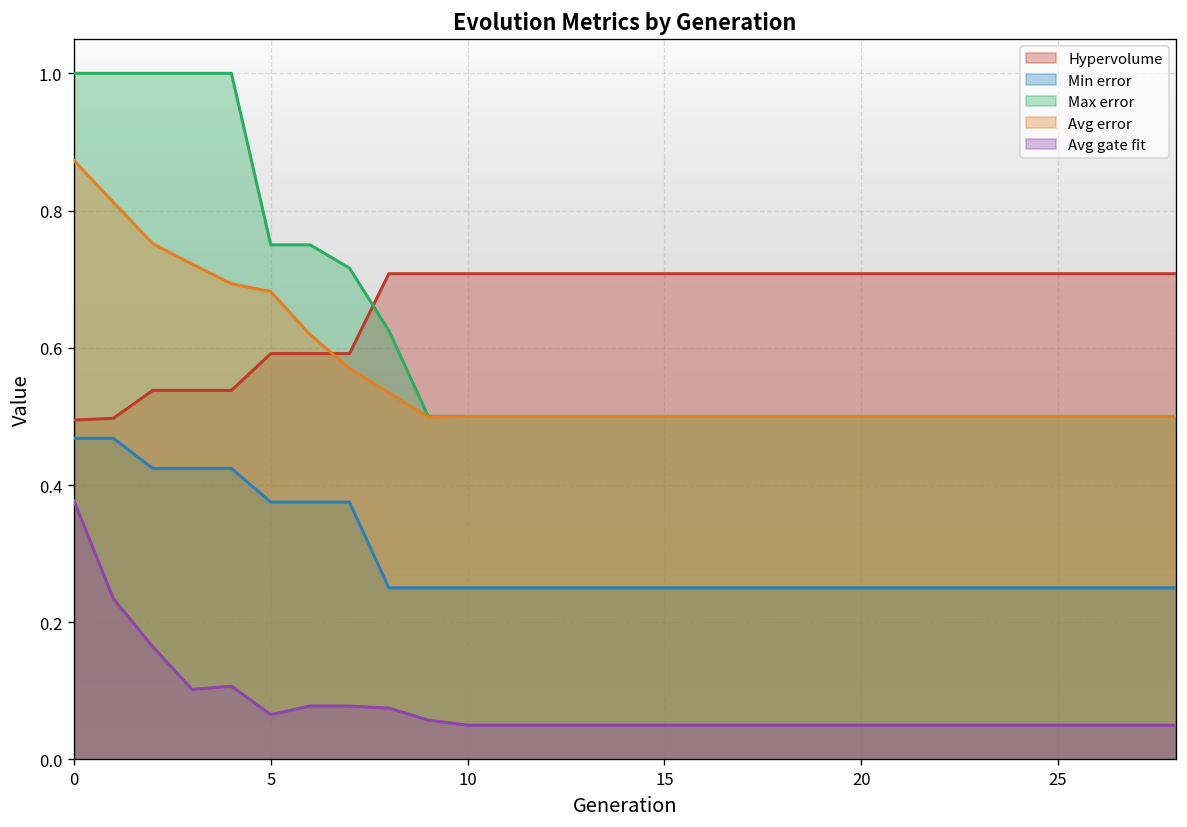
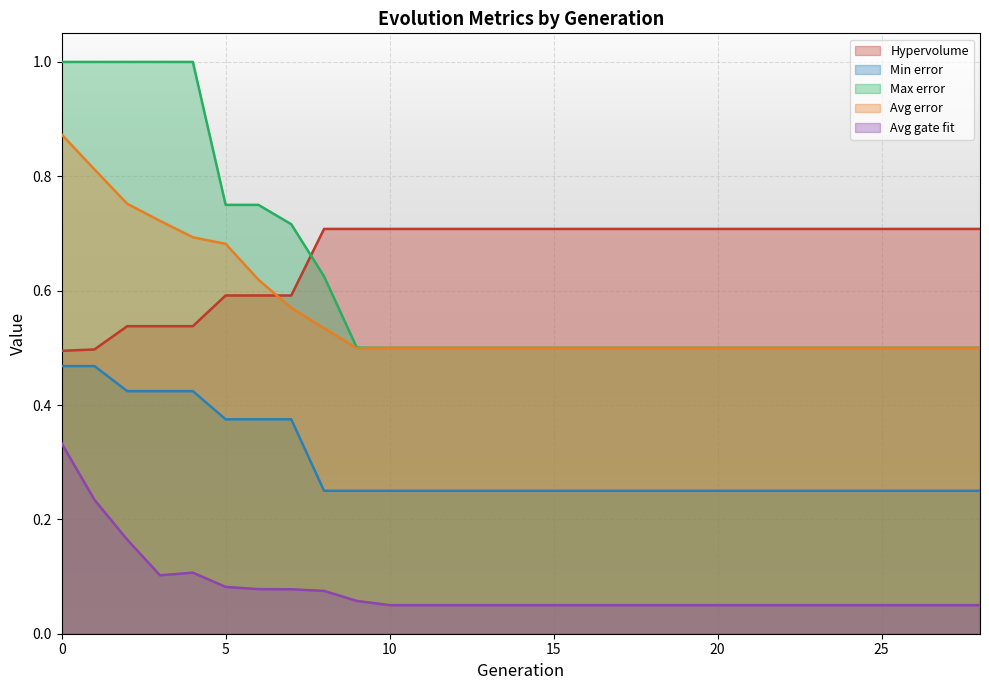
Avg gate fit, 0: 0.38 -> 0.33
Avg gate fit, 5: 0.07 -> 0.08
